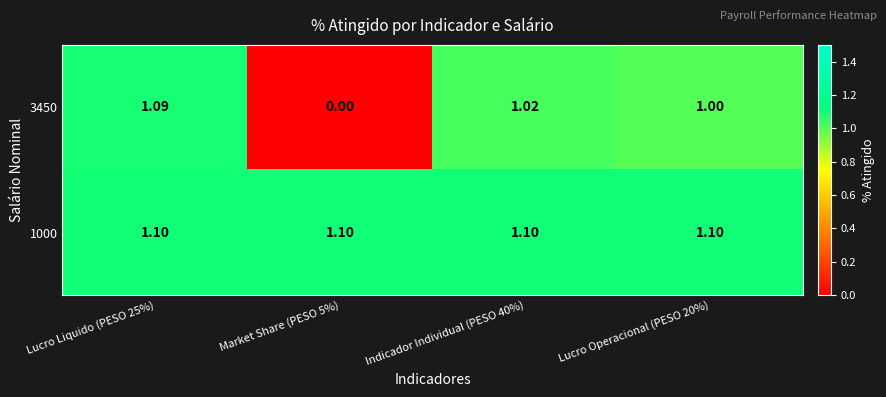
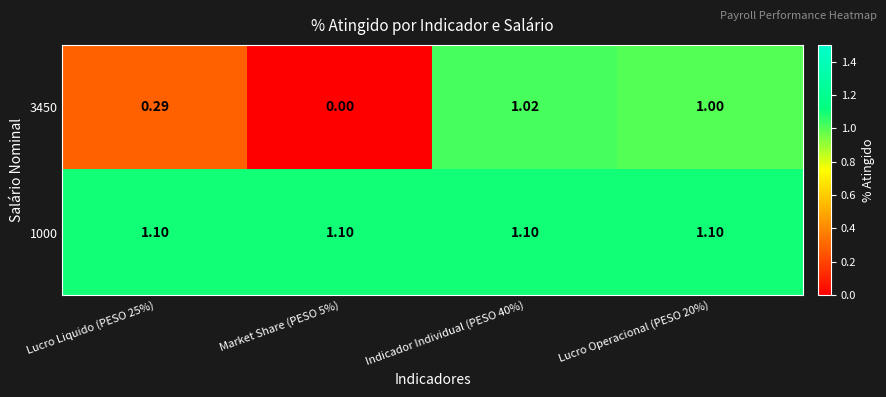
3450, Lucro Liquido (PESO 25%): 1.09 -> 0.29
